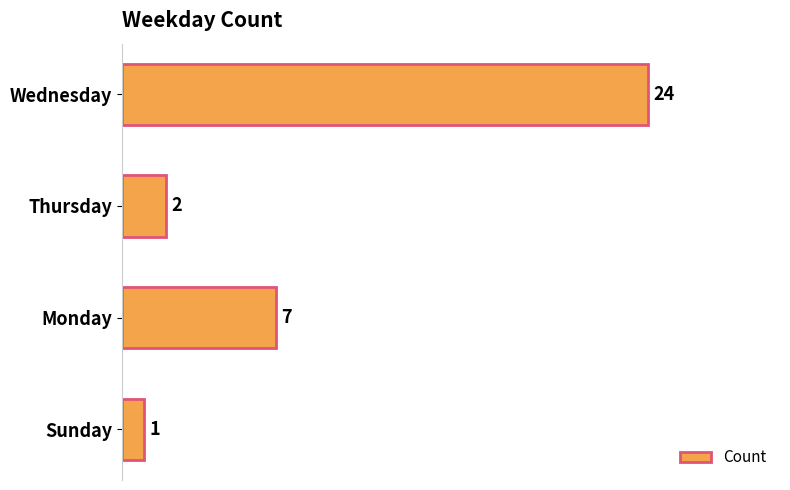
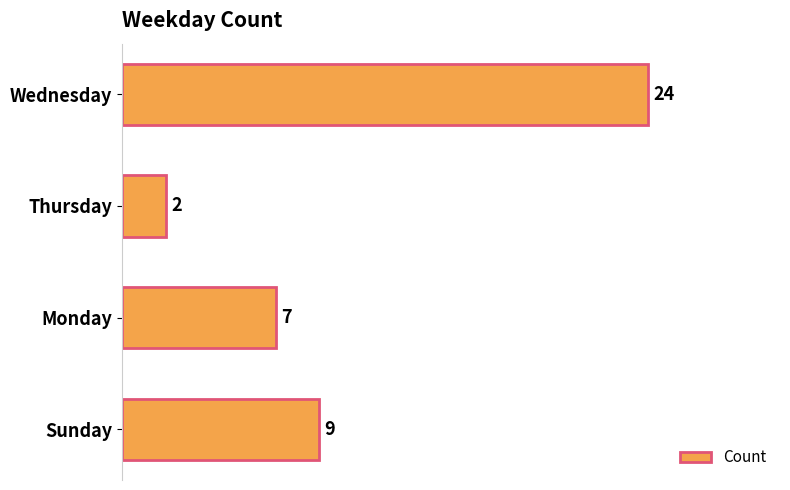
Sunday: 1 -> 9
